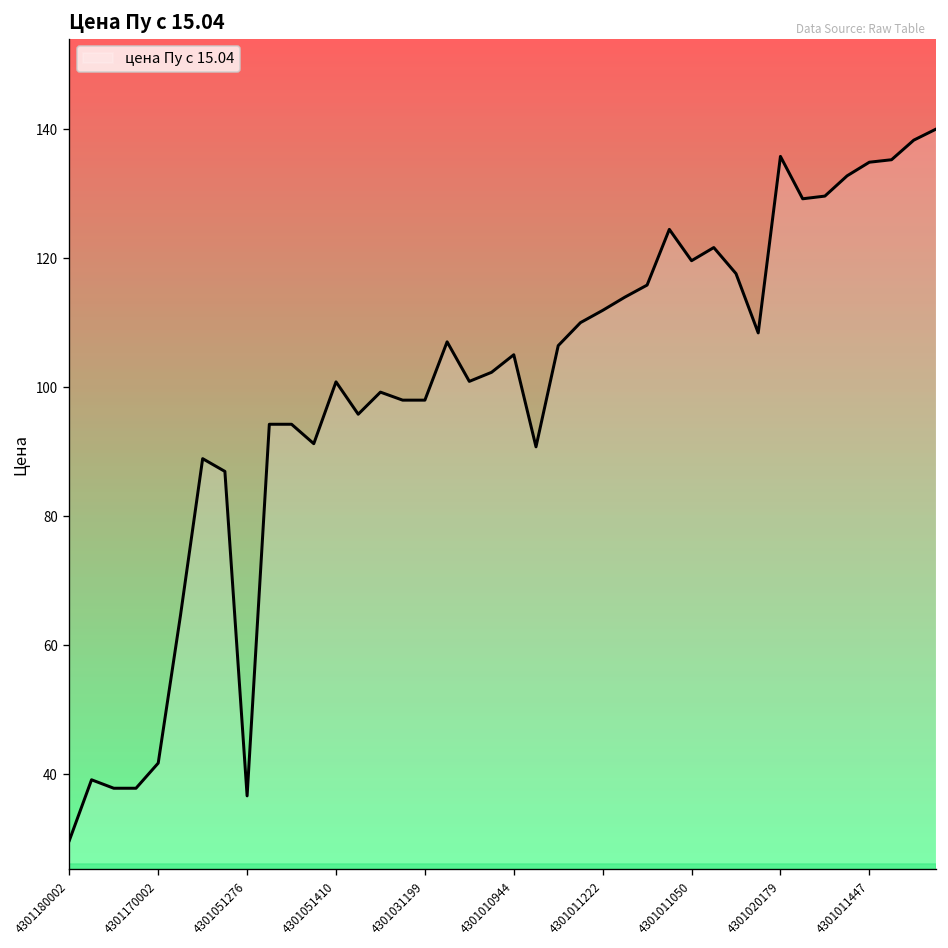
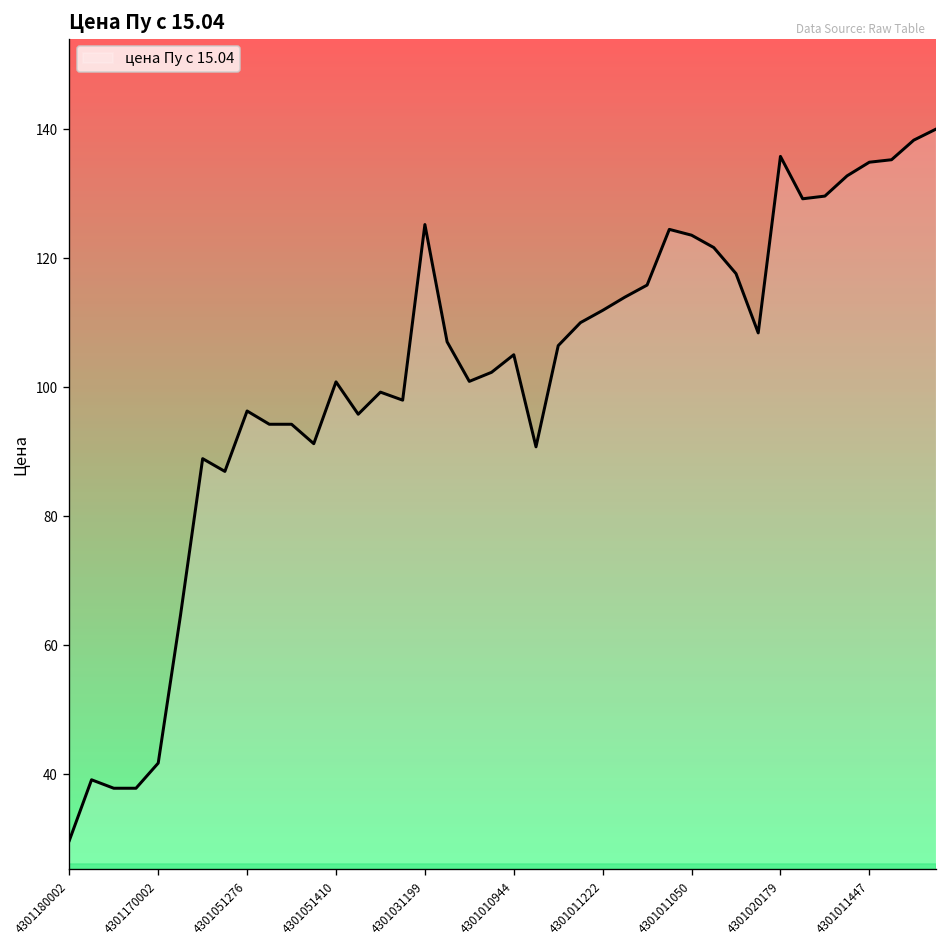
4301051276: 37 -> 96
4301031199: 98 -> 125
4301011050: 120 -> 124
